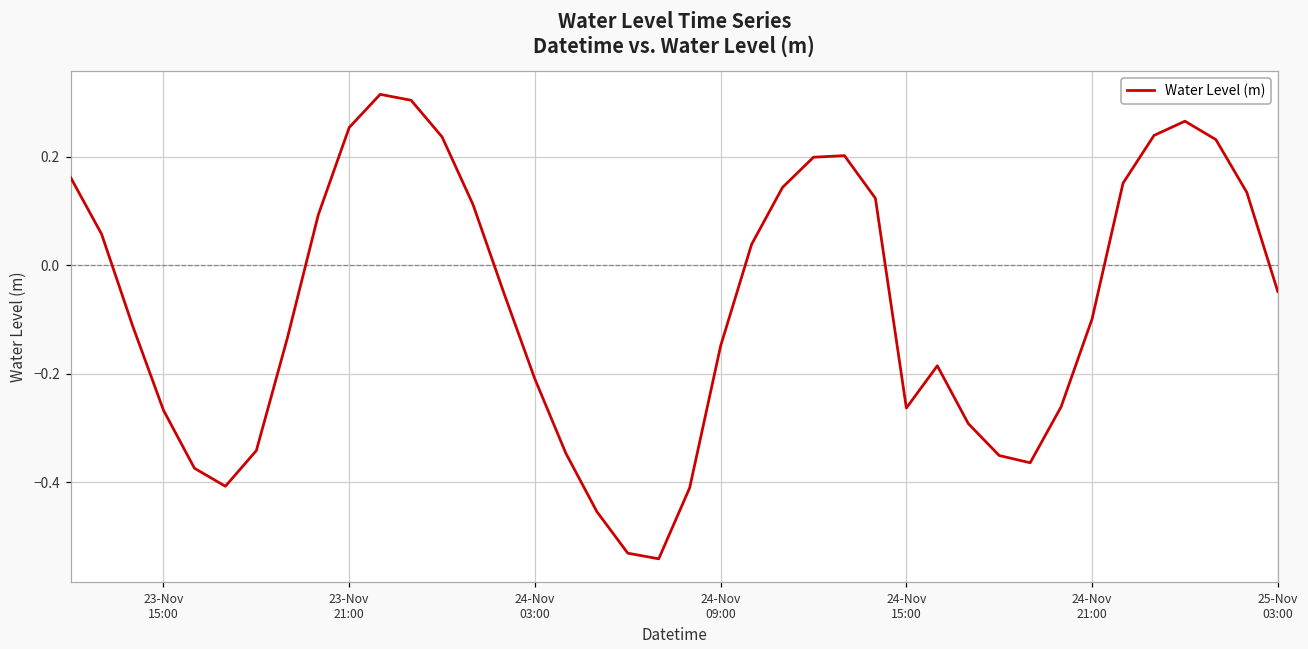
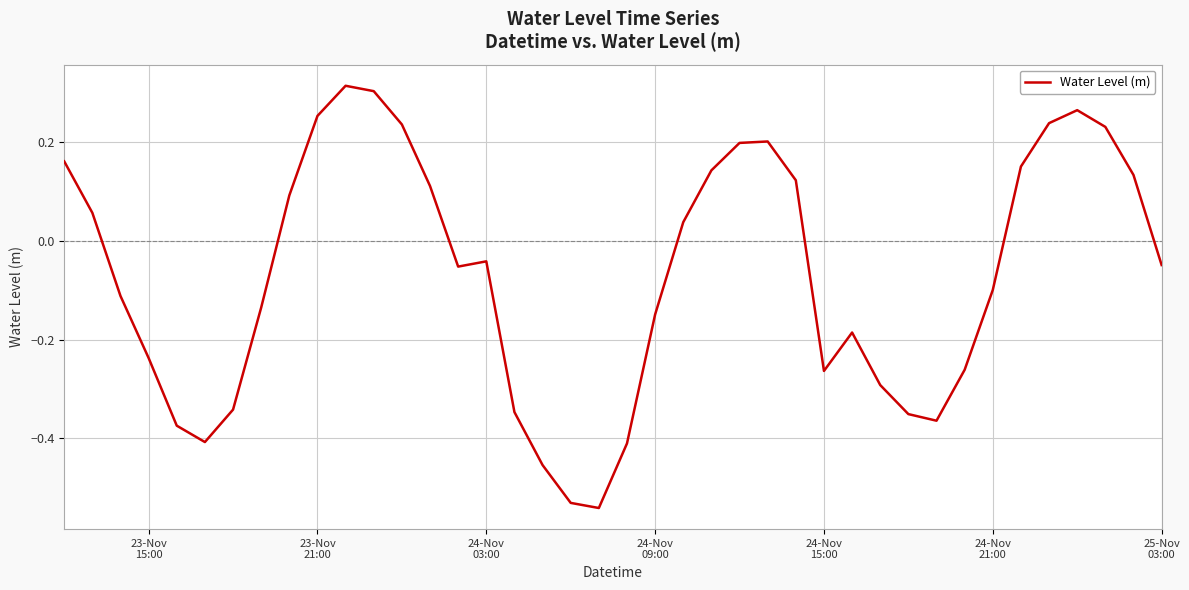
23-Nov 15:00: -0.27 -> -0.24
24-Nov 03:00: -0.21 -> -0.04
